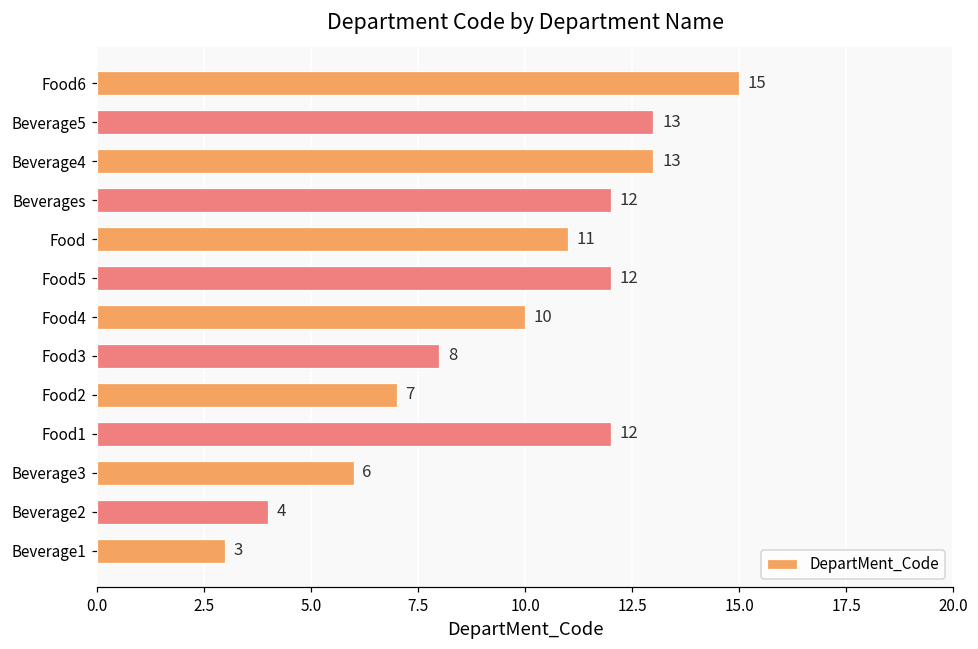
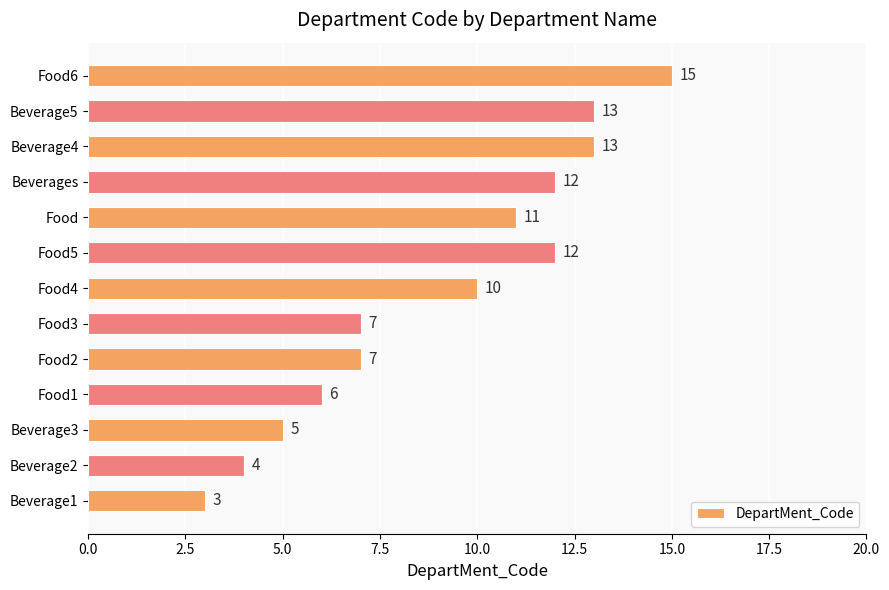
Food3: 8 -> 7
Food1: 12 -> 6
Beverage3: 6 -> 5
